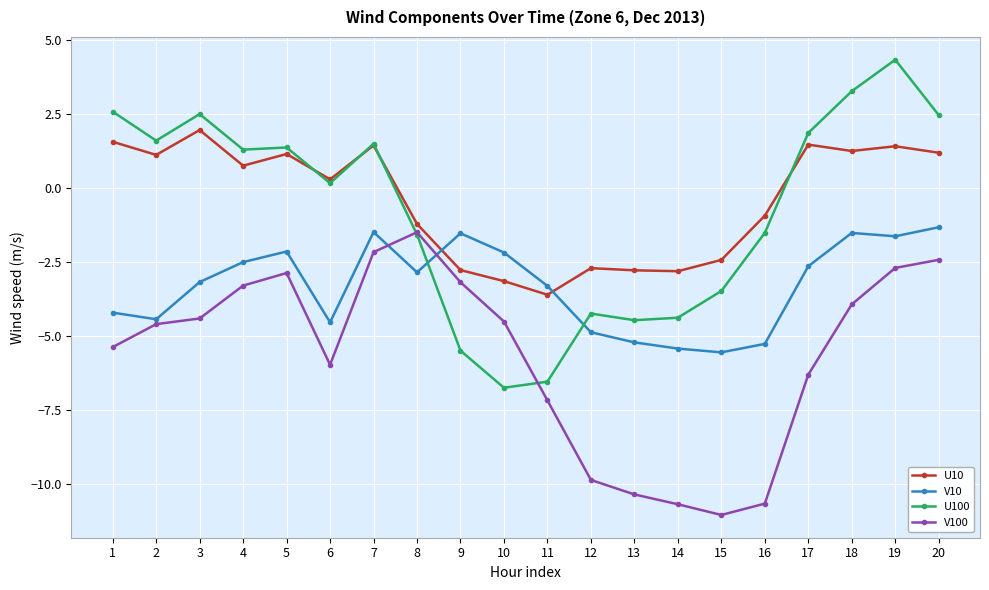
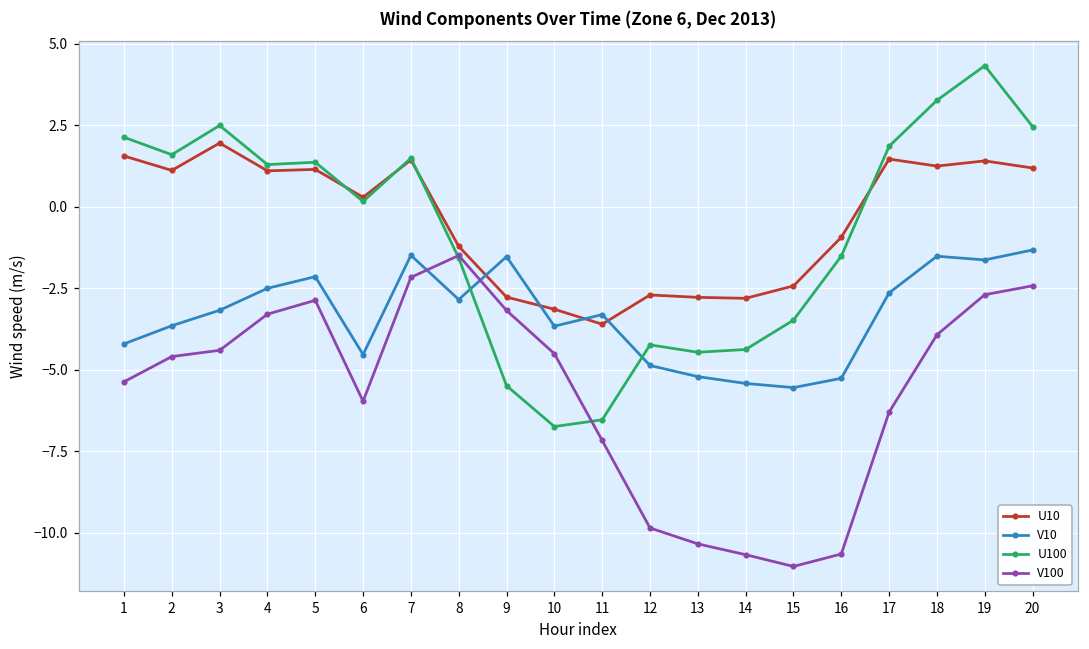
U100, 1: 2.6 -> 2.1
V10, 2: -4.4 -> -3.7
U10, 4: 0.7 -> 1.1
V10, 10: -2.2 -> -3.7
